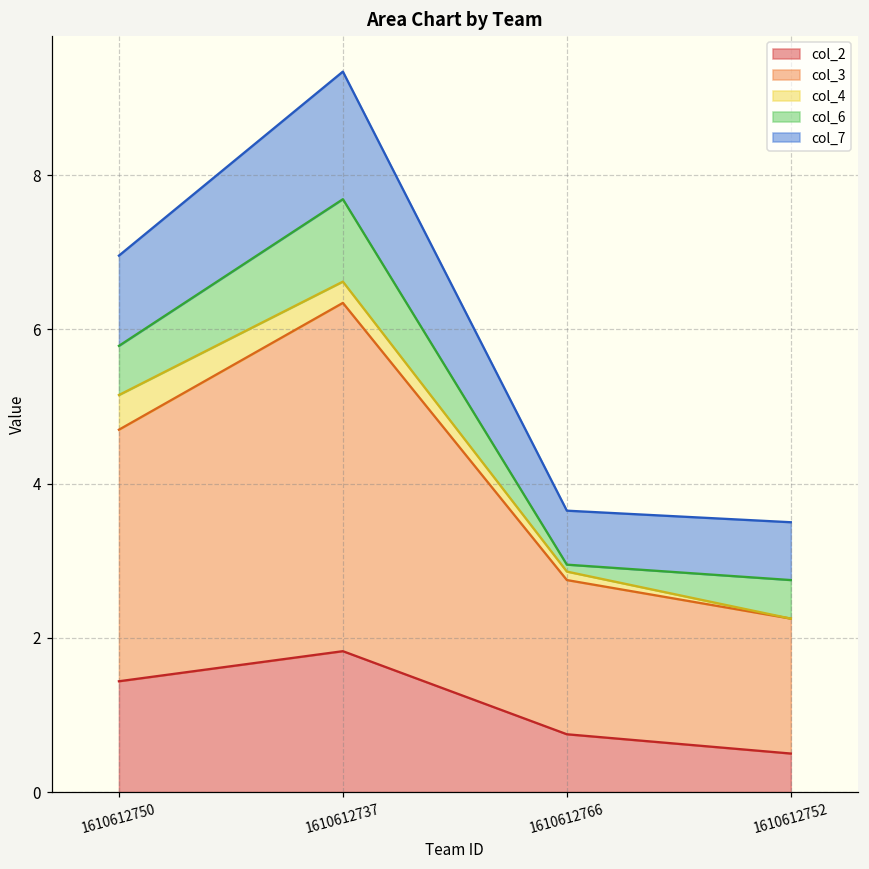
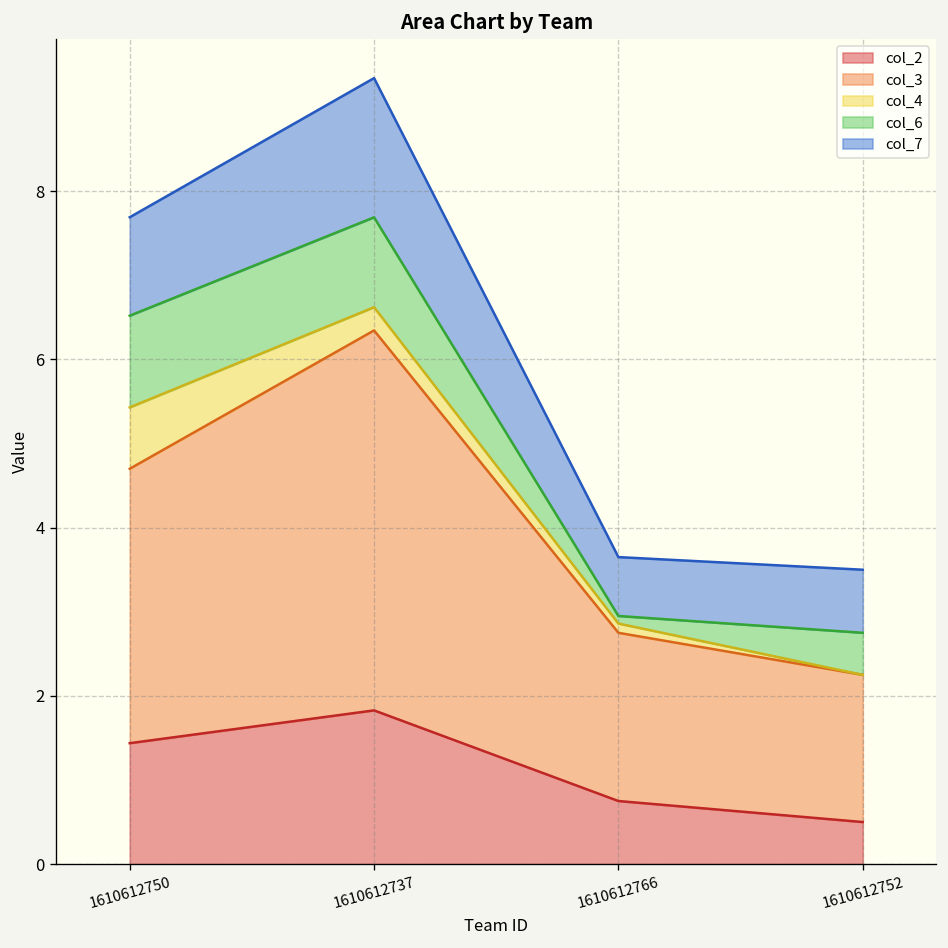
col_4, 1610612750: 0.5 -> 0.7
col_6, 1610612750: 0.6 -> 1.1
